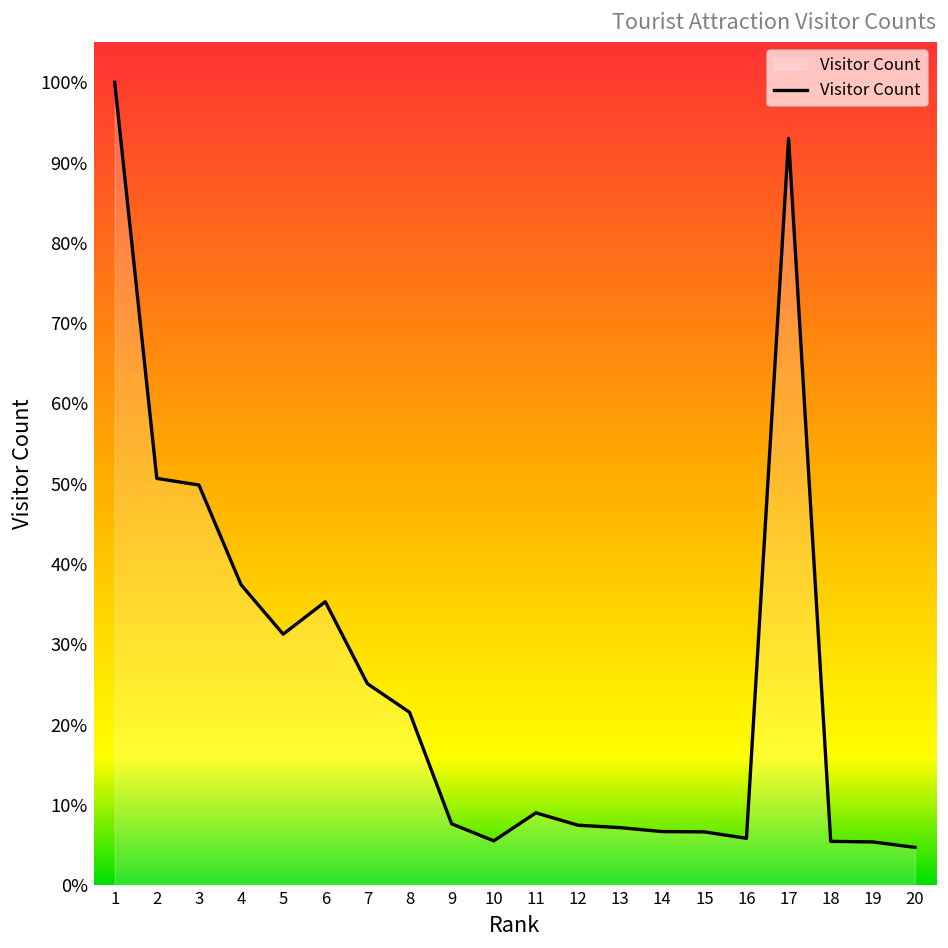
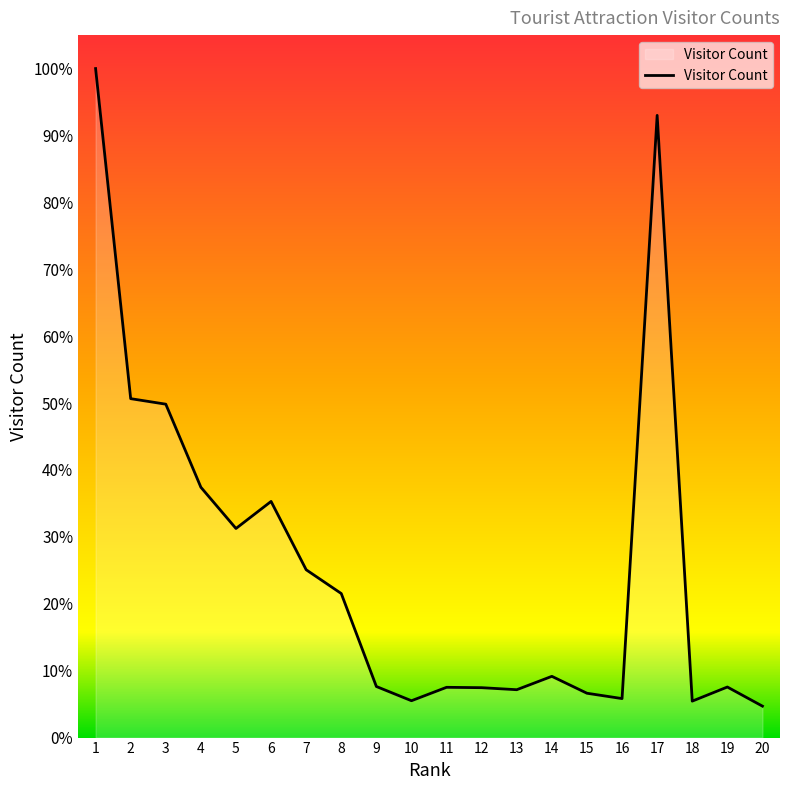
11: 9% -> 8%
14: 7% -> 9%
19: 5% -> 8%
